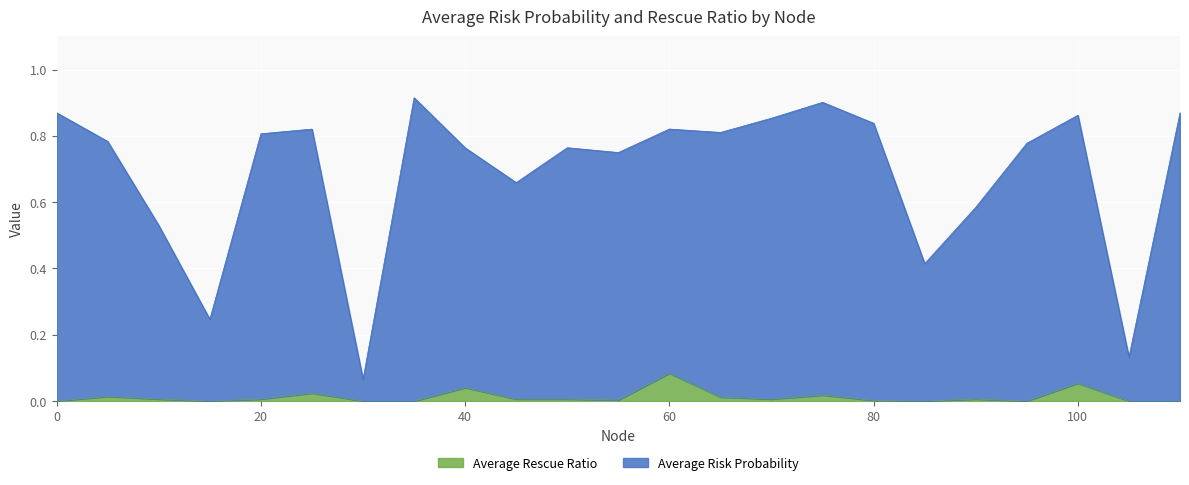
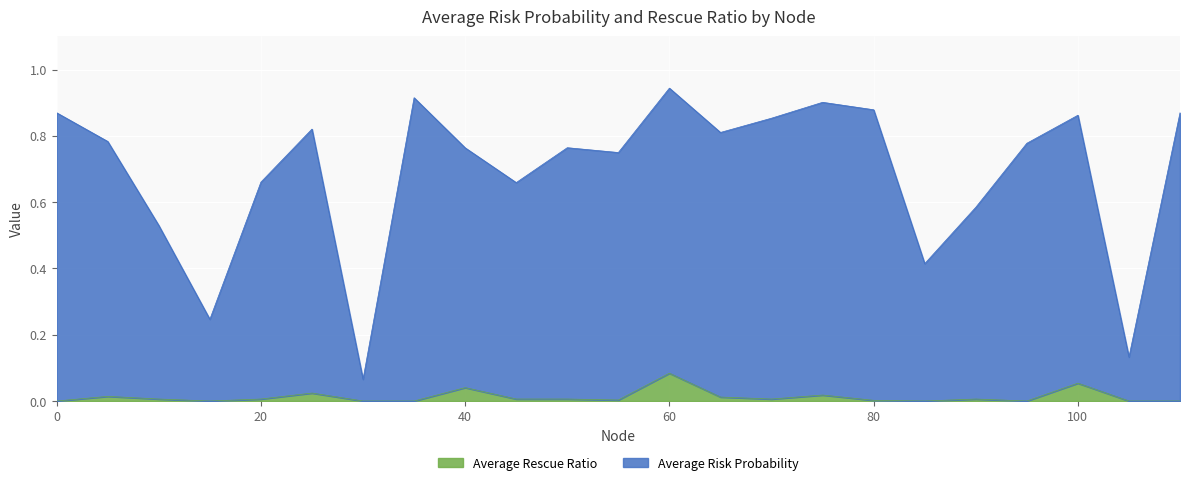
Average Risk Probability, 20: 0.80 -> 0.65
Average Risk Probability, 60: 0.74 -> 0.86
Average Risk Probability, 80: 0.84 -> 0.88
